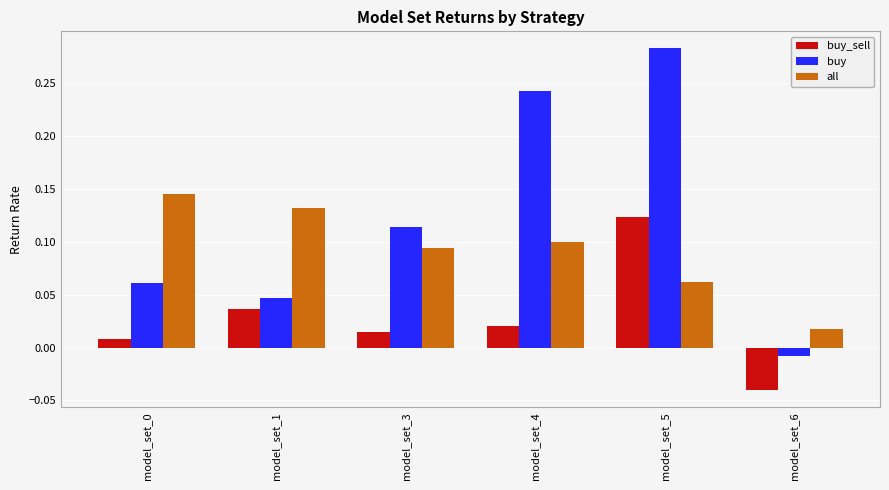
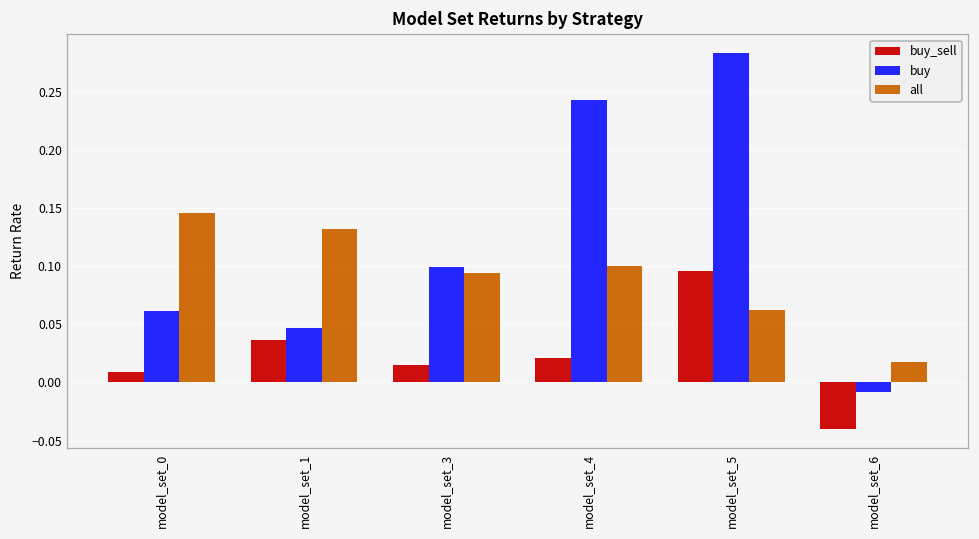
buy, model_set_3: 0.114 -> 0.099
buy_sell, model_set_5: 0.124 -> 0.096
